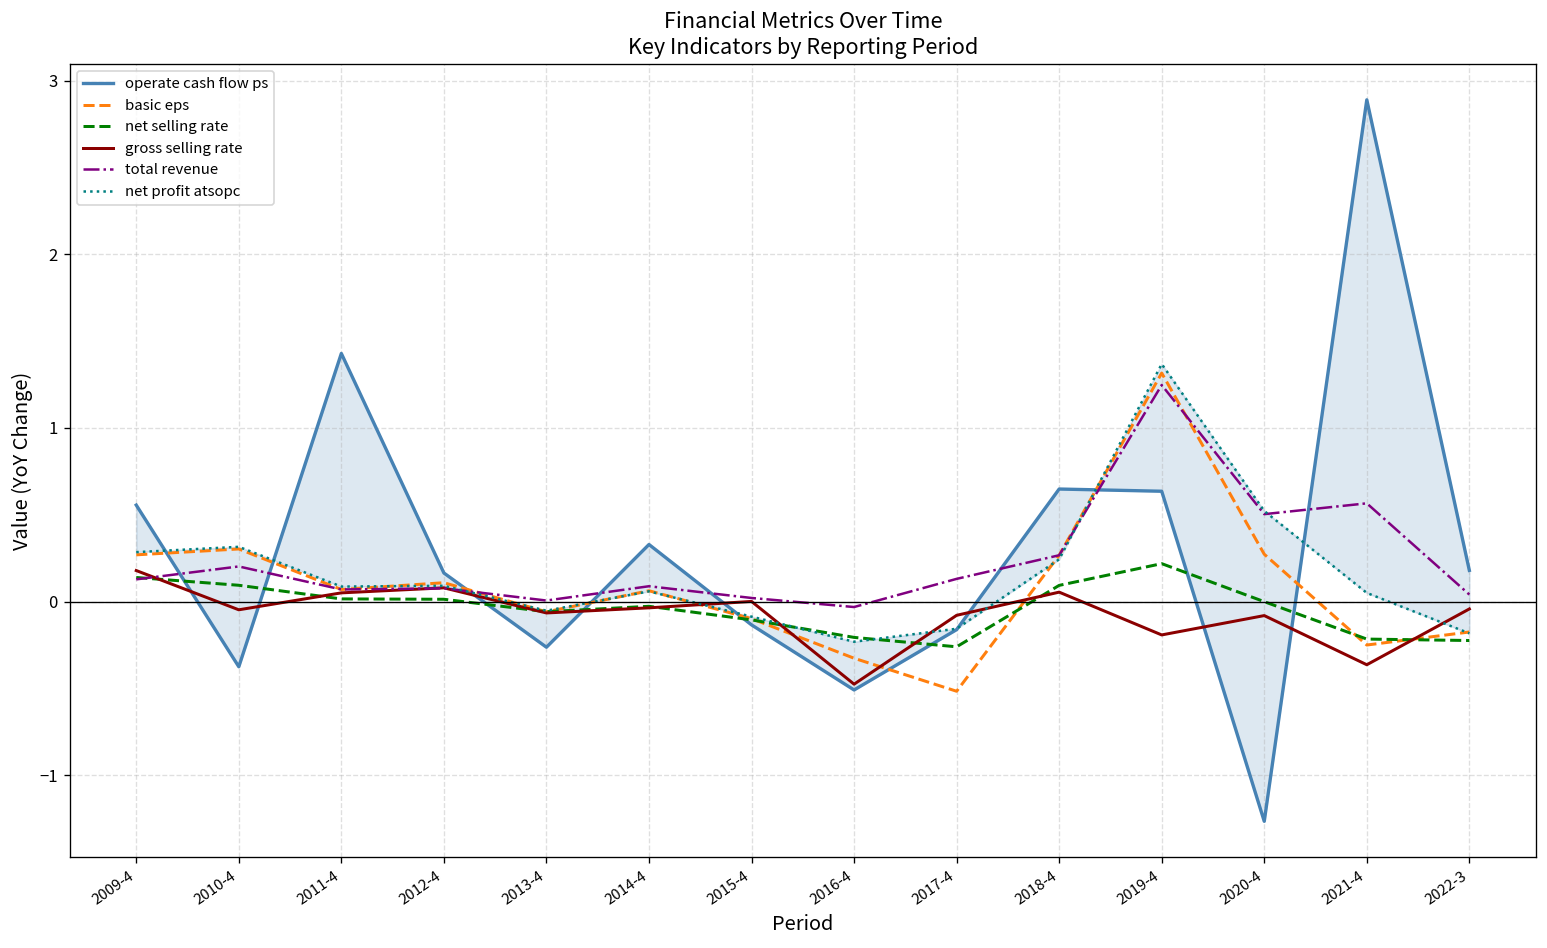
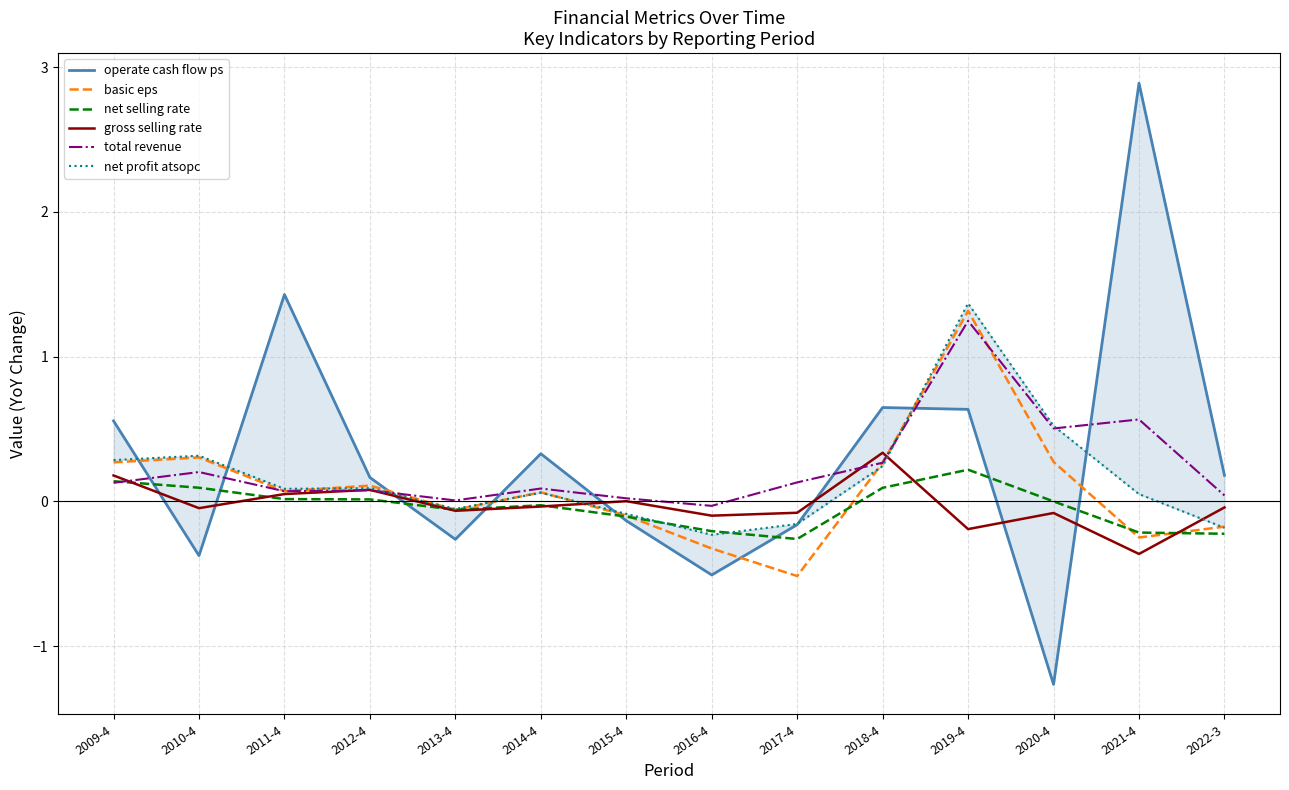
gross selling rate, 2016-4: -0.48 -> -0.10
gross selling rate, 2018-4: 0.05 -> 0.34
